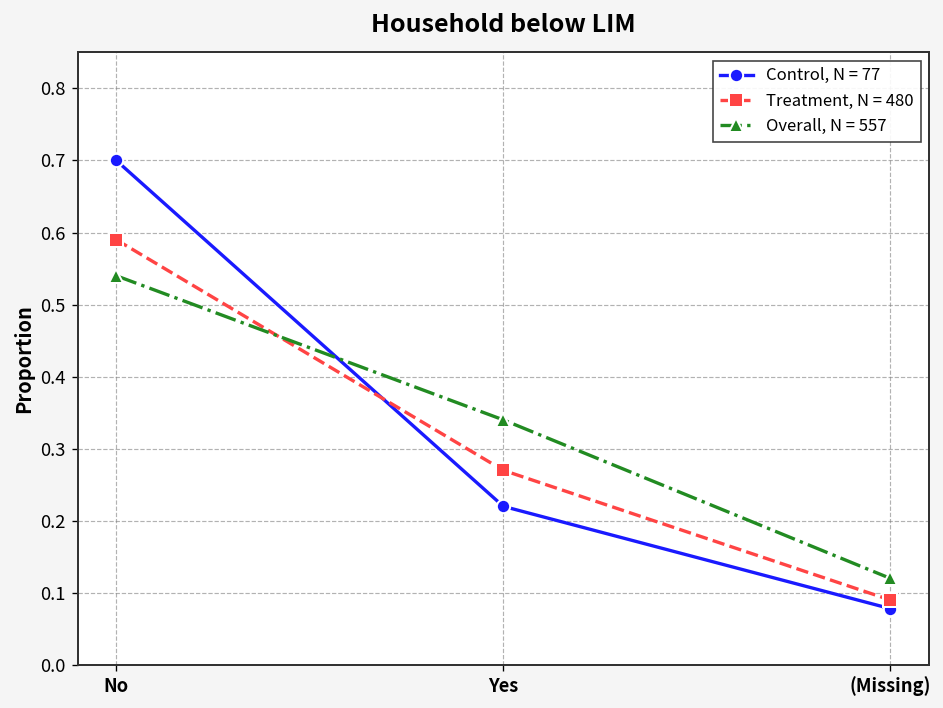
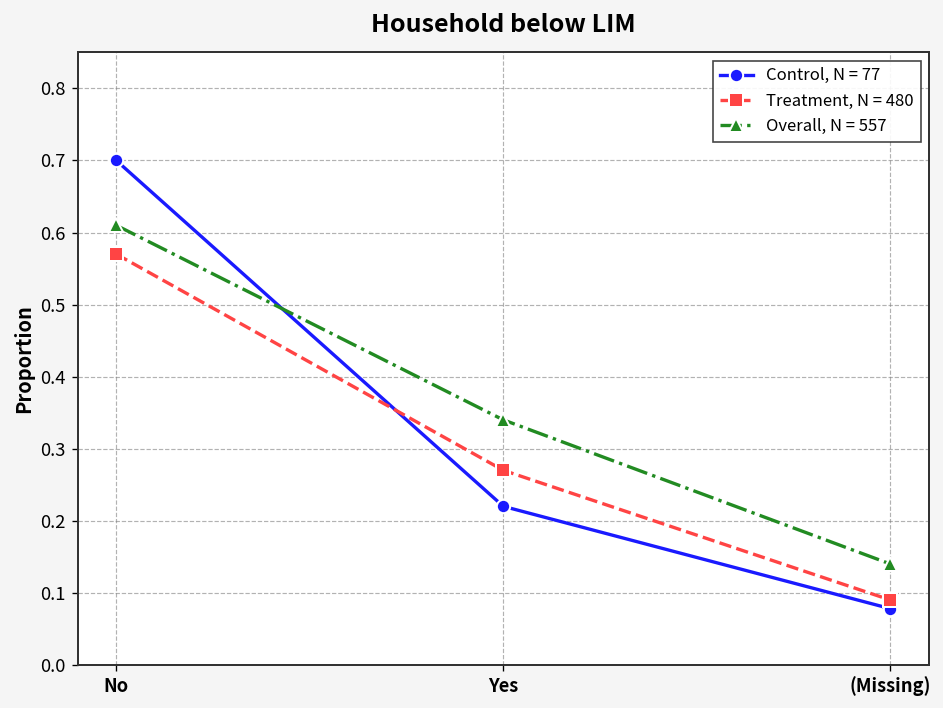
Treatment, N = 480, No: 0.59 -> 0.57
Overall, N = 557, No: 0.54 -> 0.61
Overall, N = 557, (Missing): 0.12 -> 0.14
